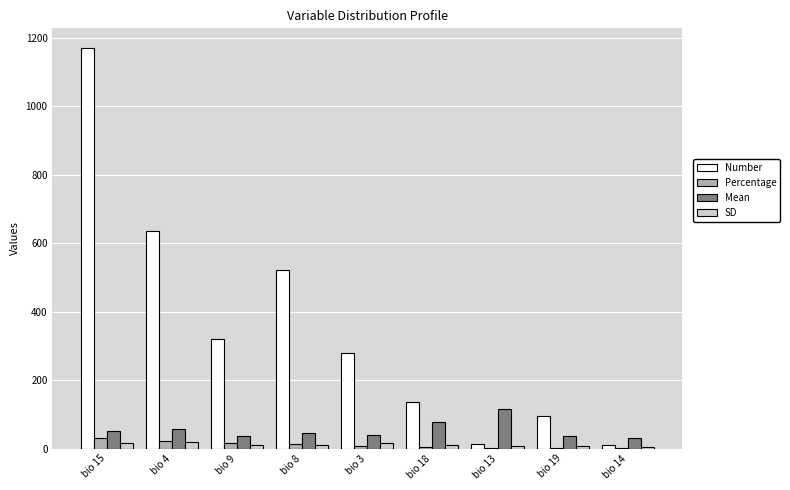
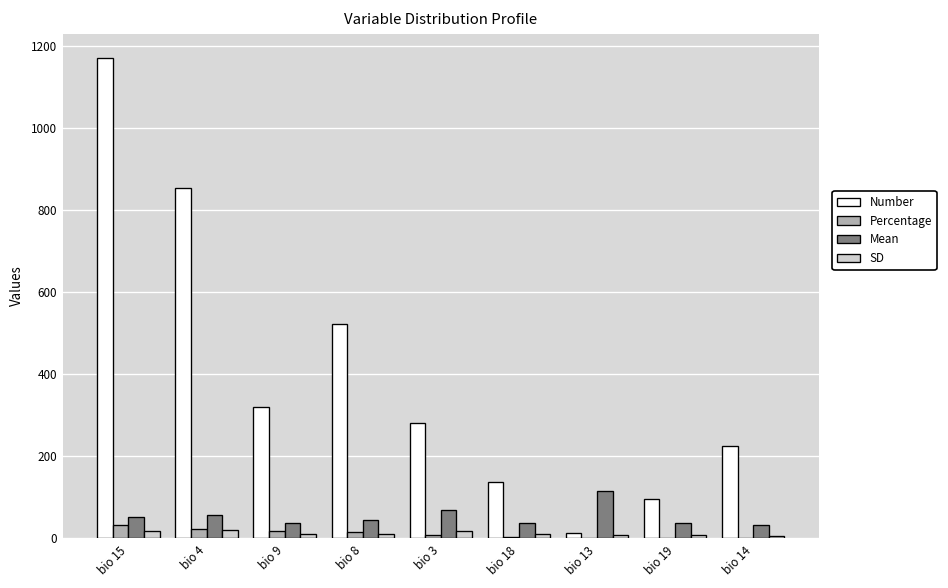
Number, bio 4: 640 -> 850
Mean, bio 3: 40 -> 70
Mean, bio 18: 80 -> 40
Number, bio 14: 10 -> 230
